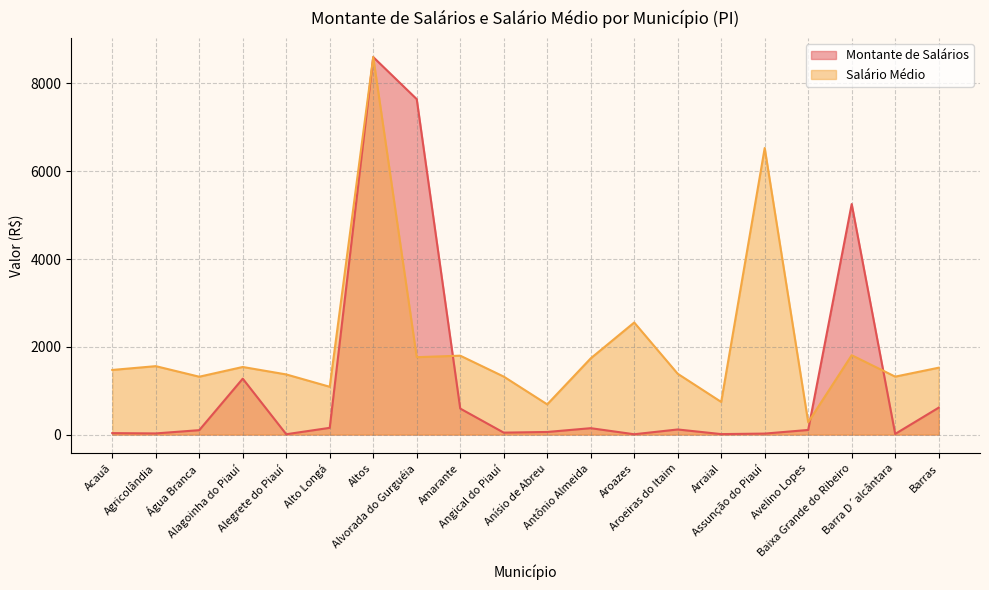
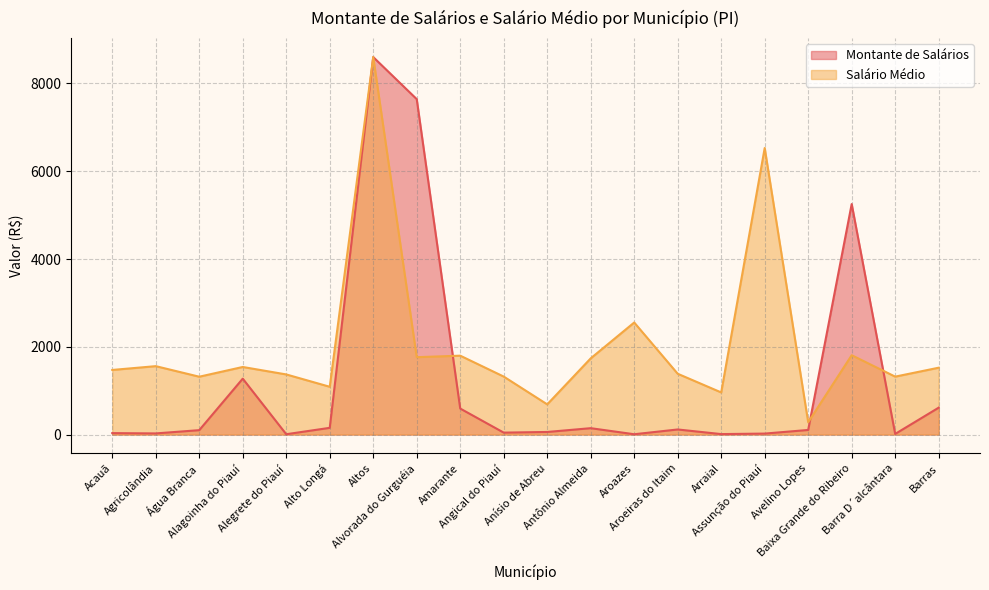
Salário Médio, Arraial: 700 -> 1000
